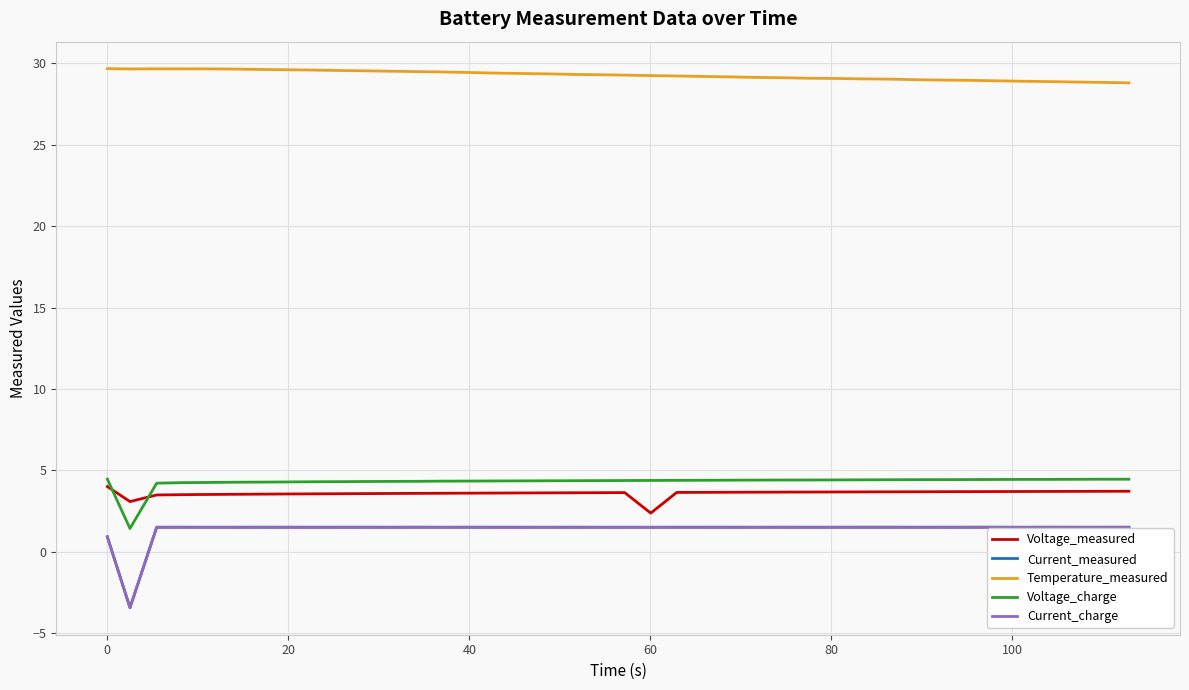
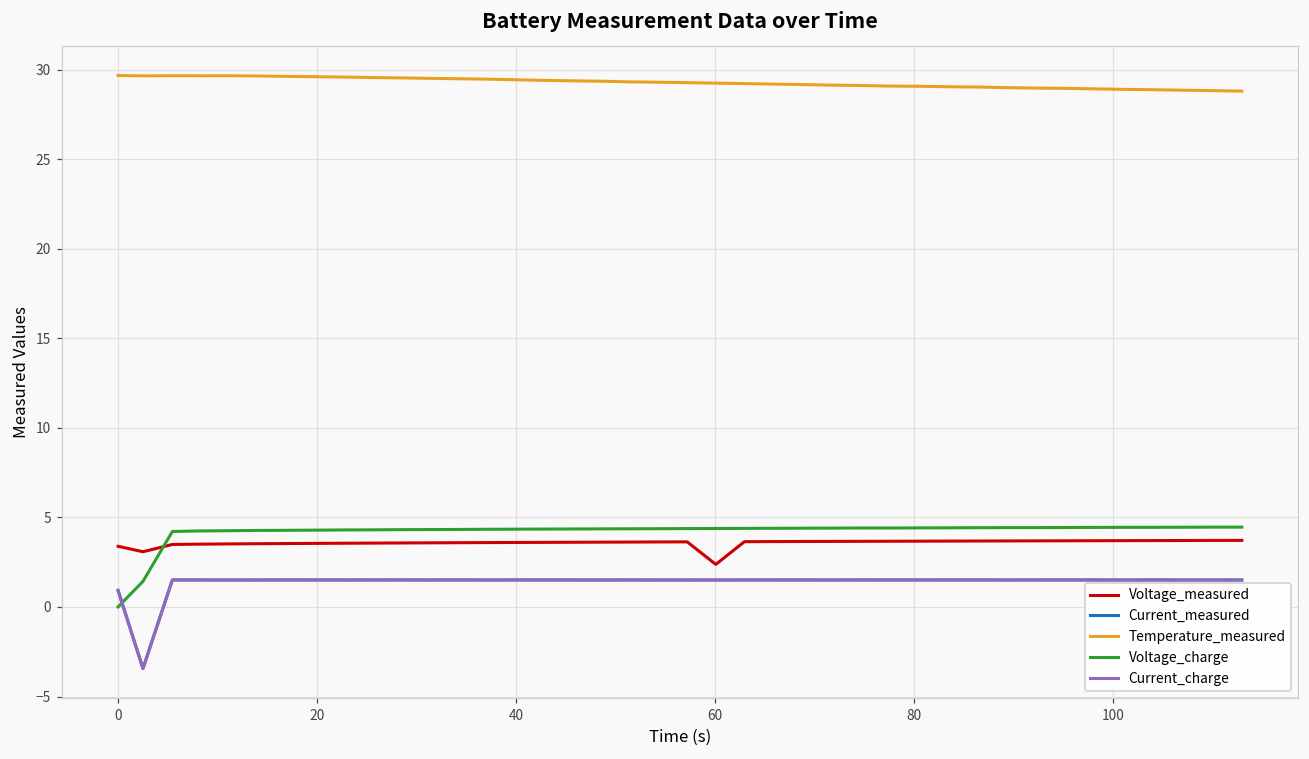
Voltage_measured, 0: 4.0 -> 3.4
Voltage_charge, 0: 4.5 -> 0.0
